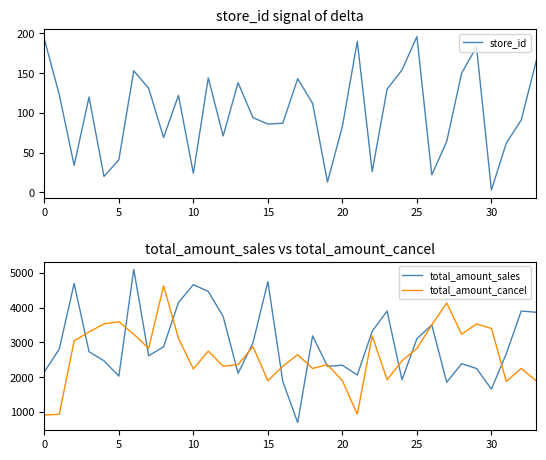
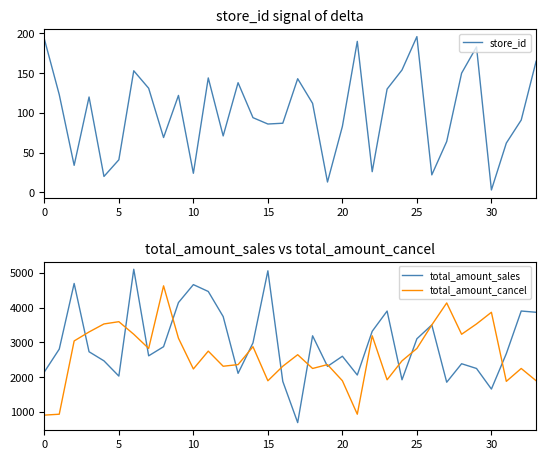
total_amount_sales vs total_amount_cancel, total_amount_sales, 15: 4700 -> 5100
total_amount_sales vs total_amount_cancel, total_amount_sales, 20: 2300 -> 2600
total_amount_sales vs total_amount_cancel, total_amount_cancel, 30: 3400 -> 3900
